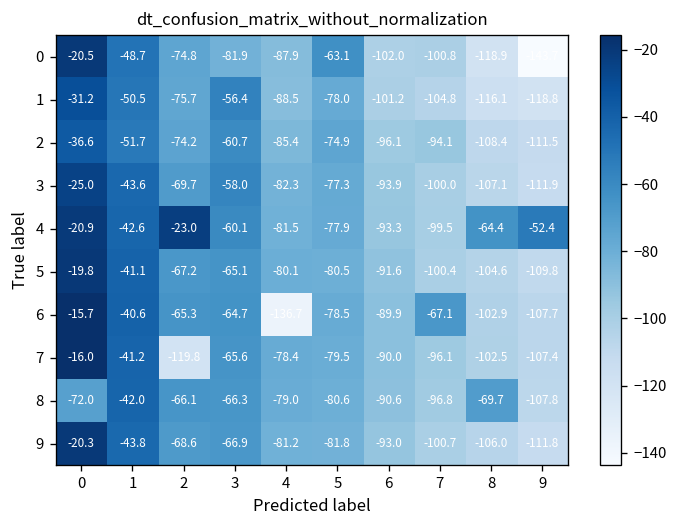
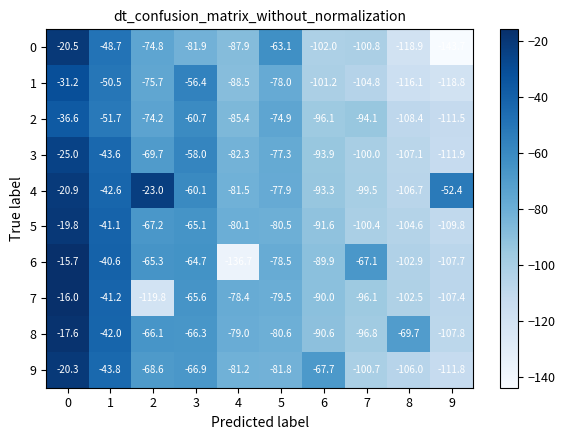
4, 8: -64.4 -> -106.7
8, 0: -72.0 -> -17.6
9, 6: -93.0 -> -67.7
